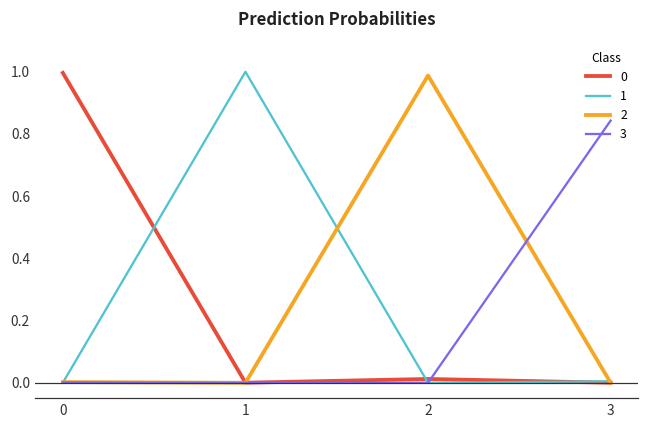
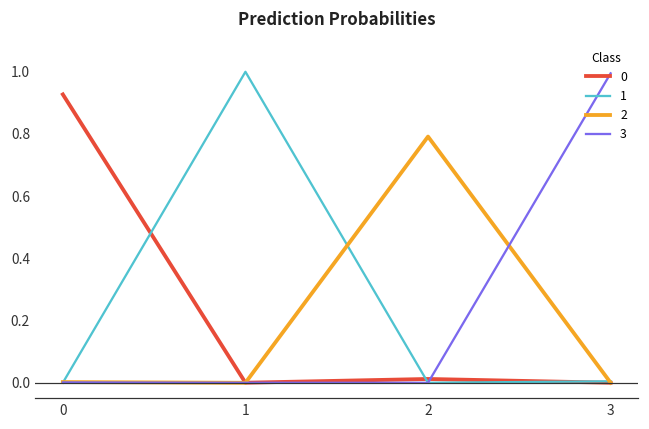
0, 0: 1.00 -> 0.93
2, 2: 0.99 -> 0.79
3, 3: 0.84 -> 0.99
